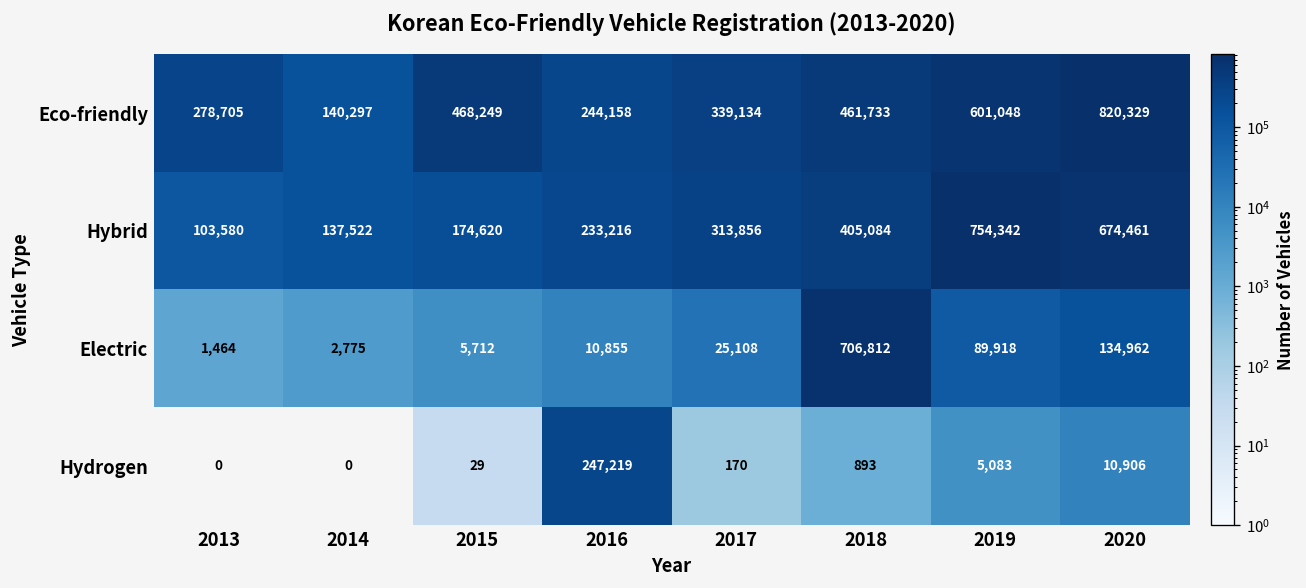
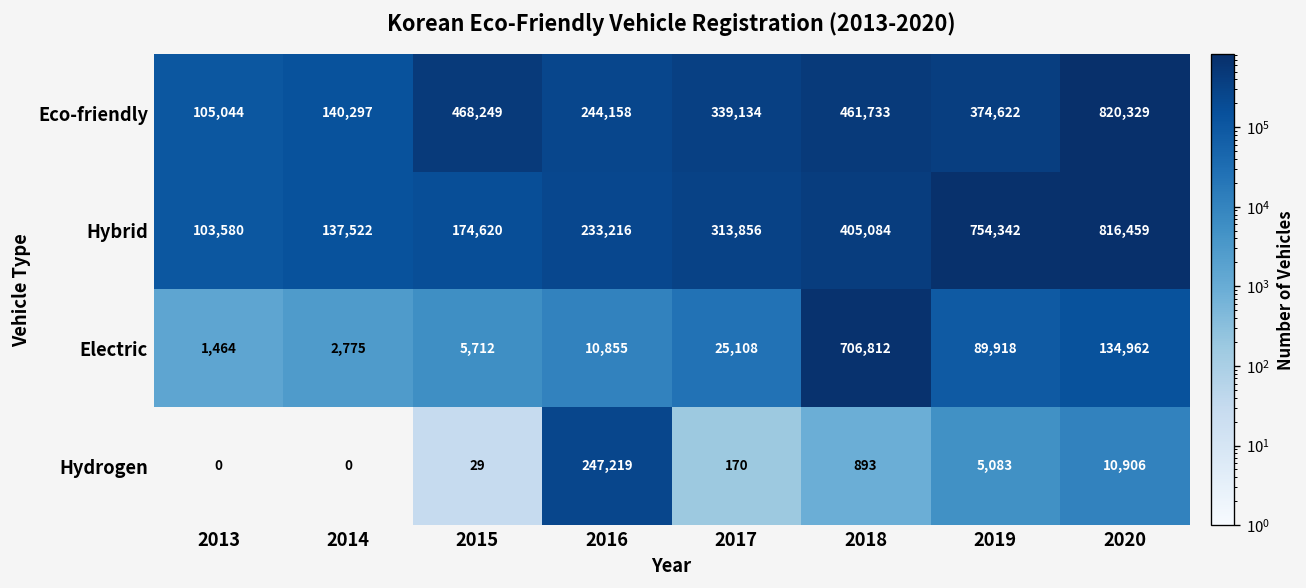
Eco-friendly, 2013: 278,705 -> 105,044
Eco-friendly, 2019: 601,048 -> 374,622
Hybrid, 2020: 674,461 -> 816,459
